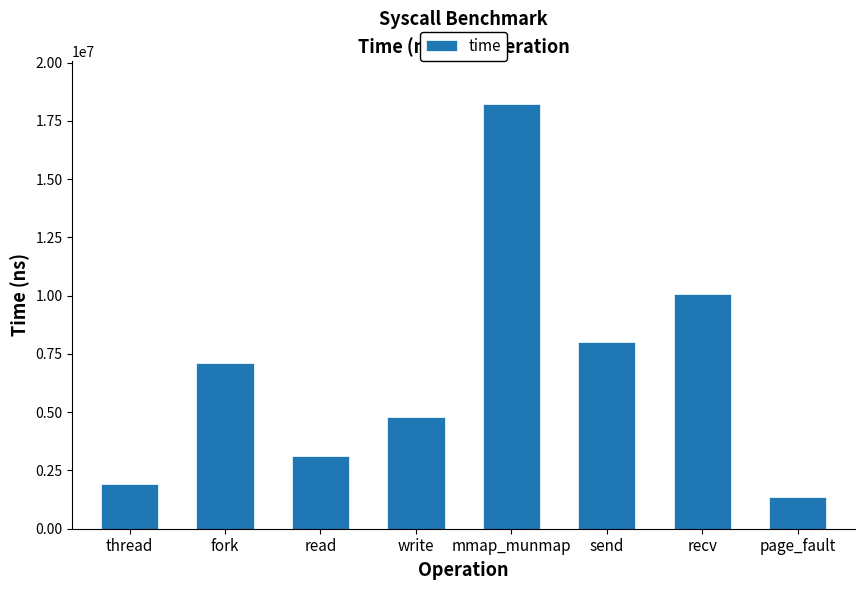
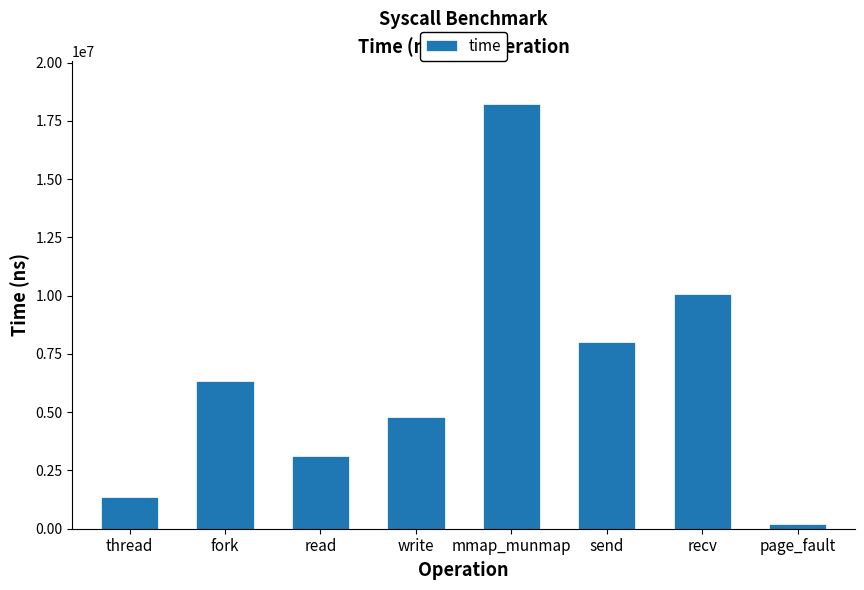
thread: 1900000 -> 1400000
fork: 7100000 -> 6400000
page_fault: 1300000 -> 200000
